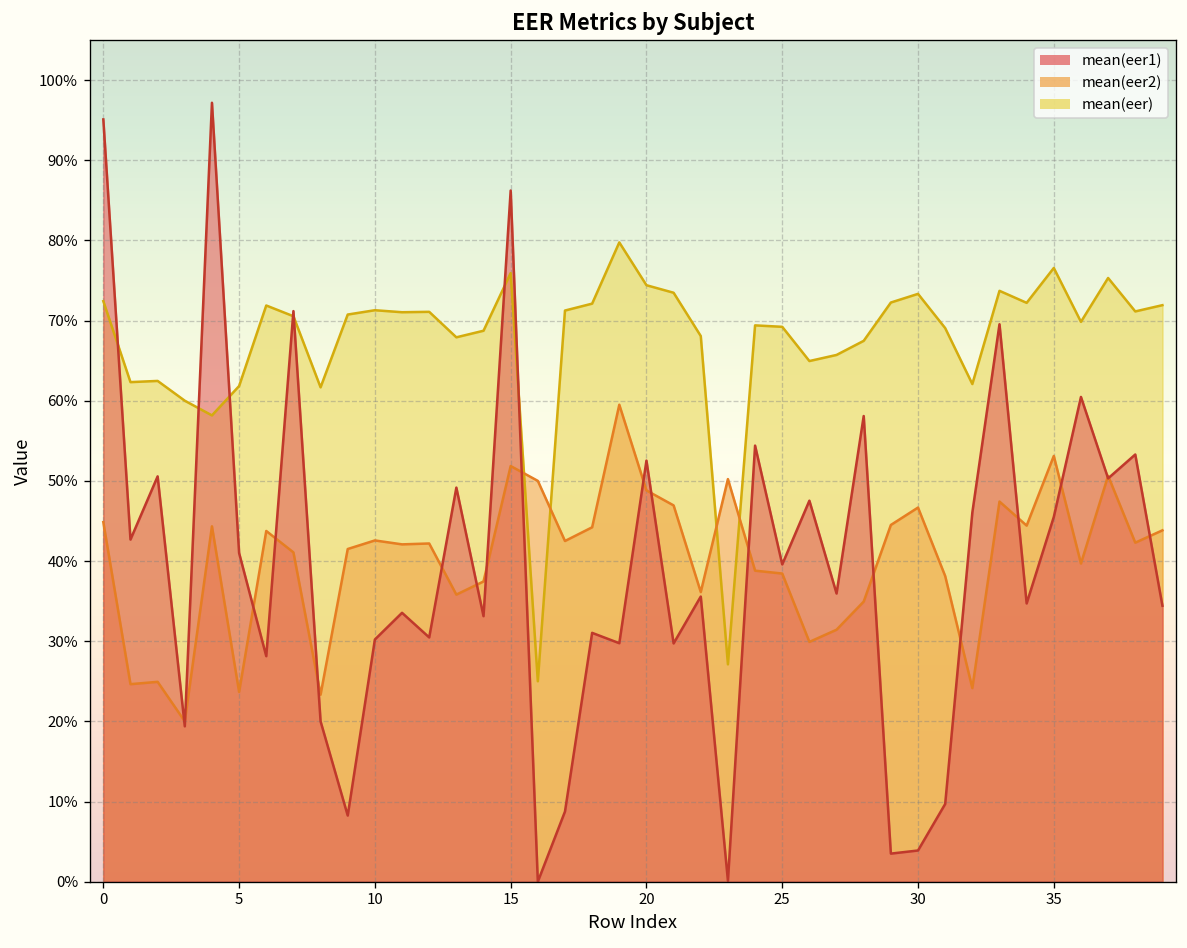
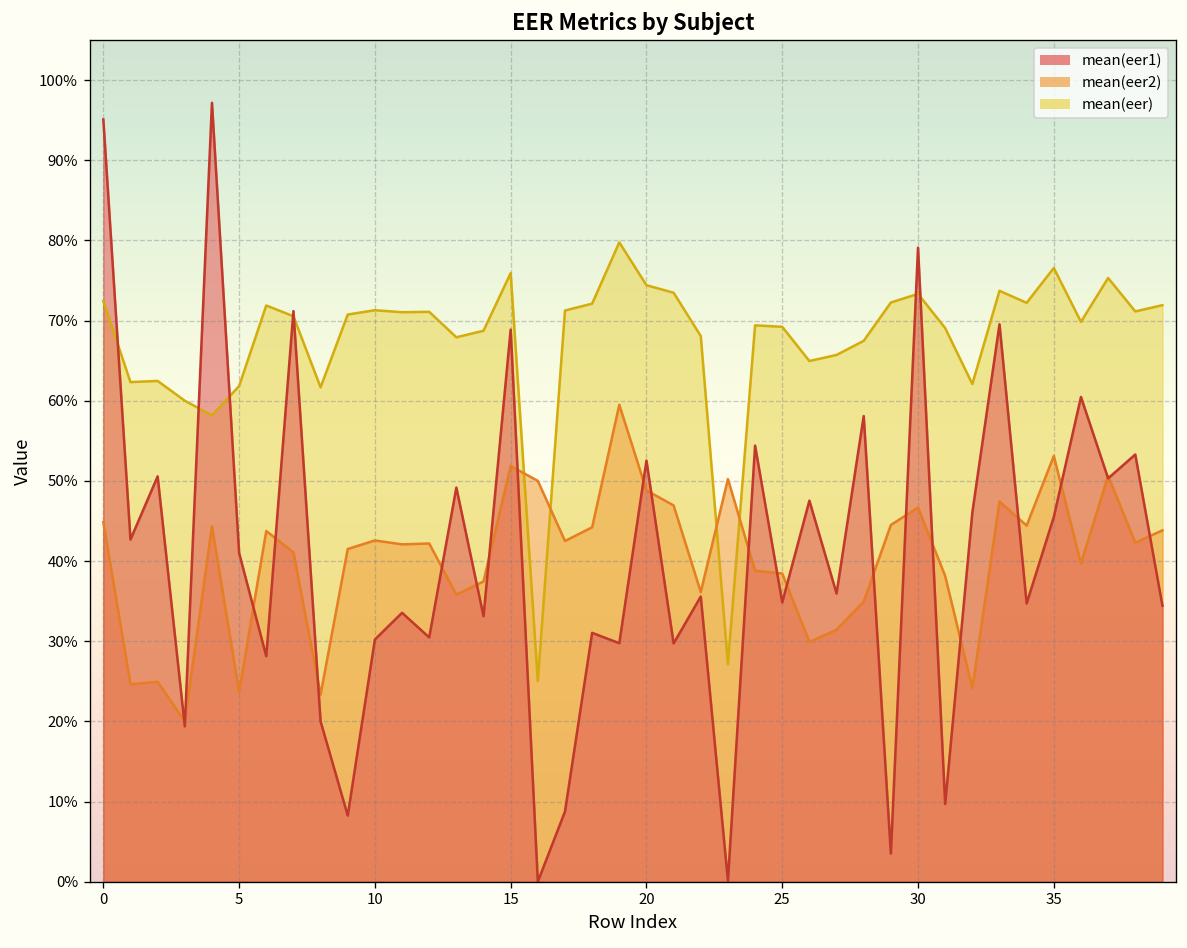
mean(eer1), 15: 86% -> 69%
mean(eer1), 25: 40% -> 35%
mean(eer1), 30: 4% -> 79%
